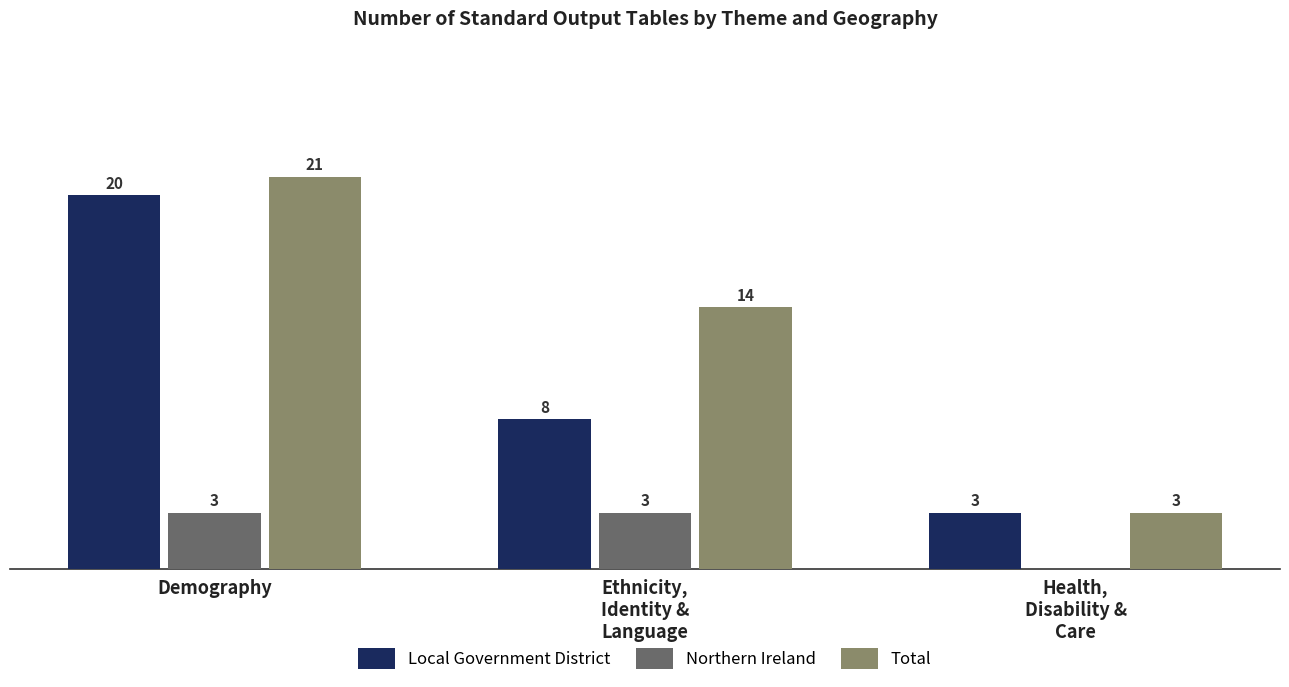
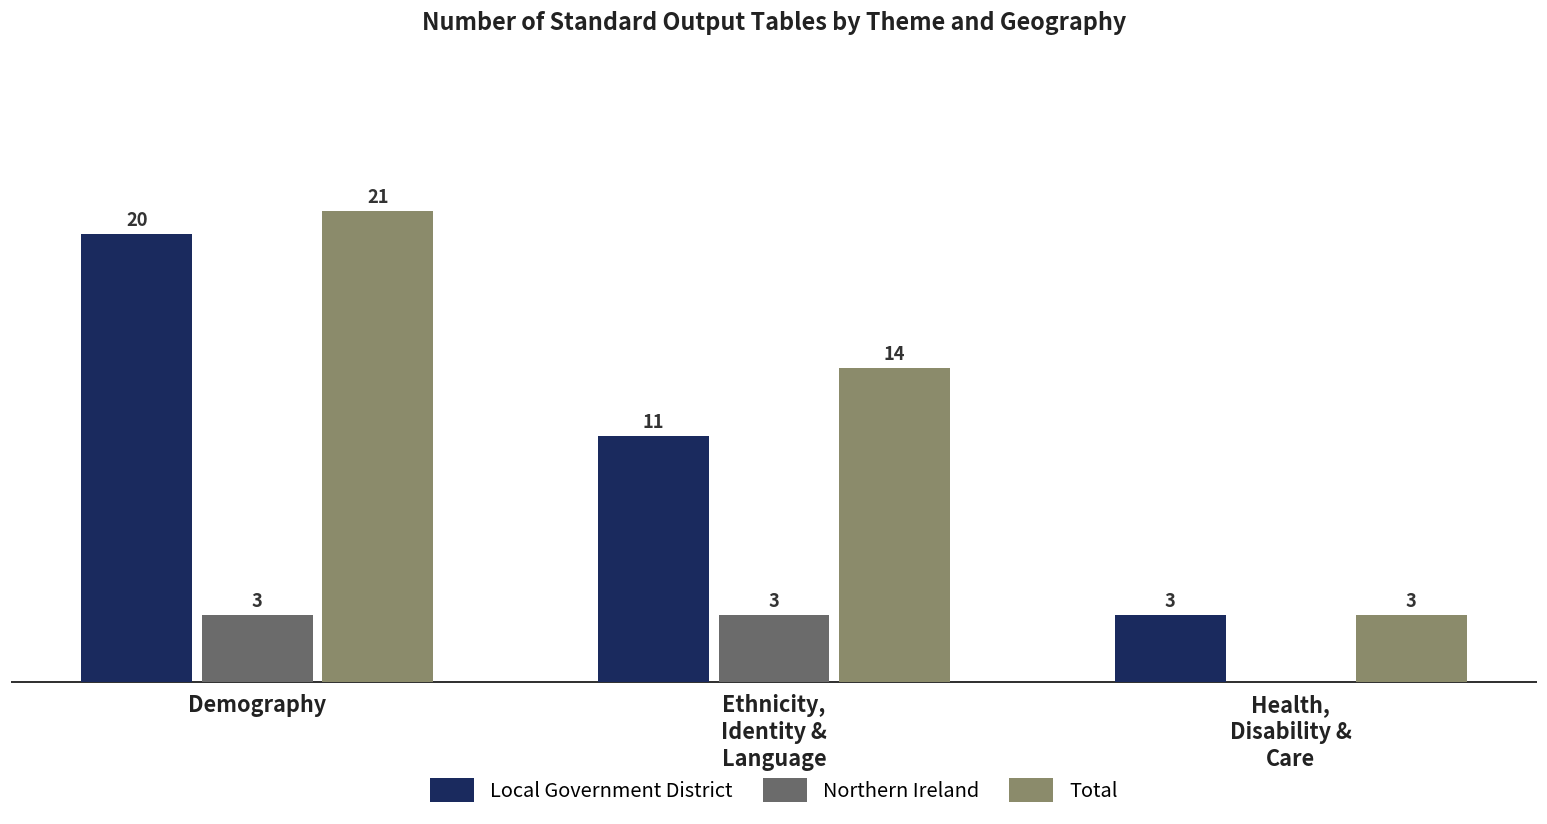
Local Government District, Ethnicity, Identity & Language: 8 -> 11
